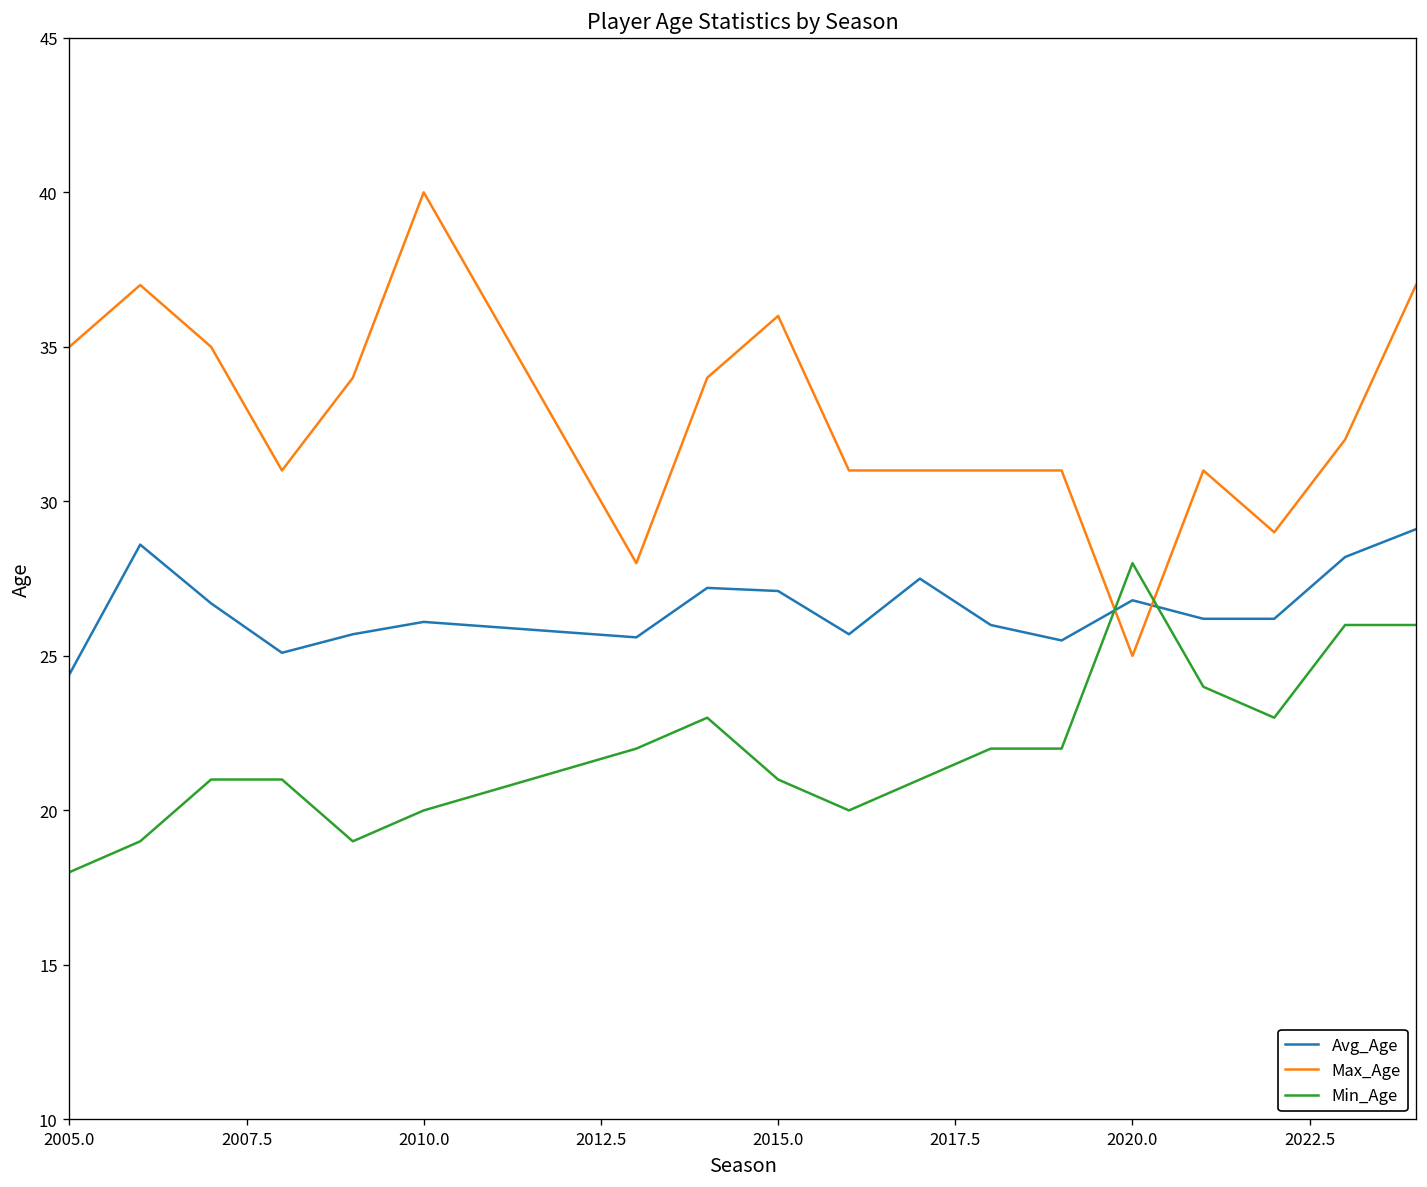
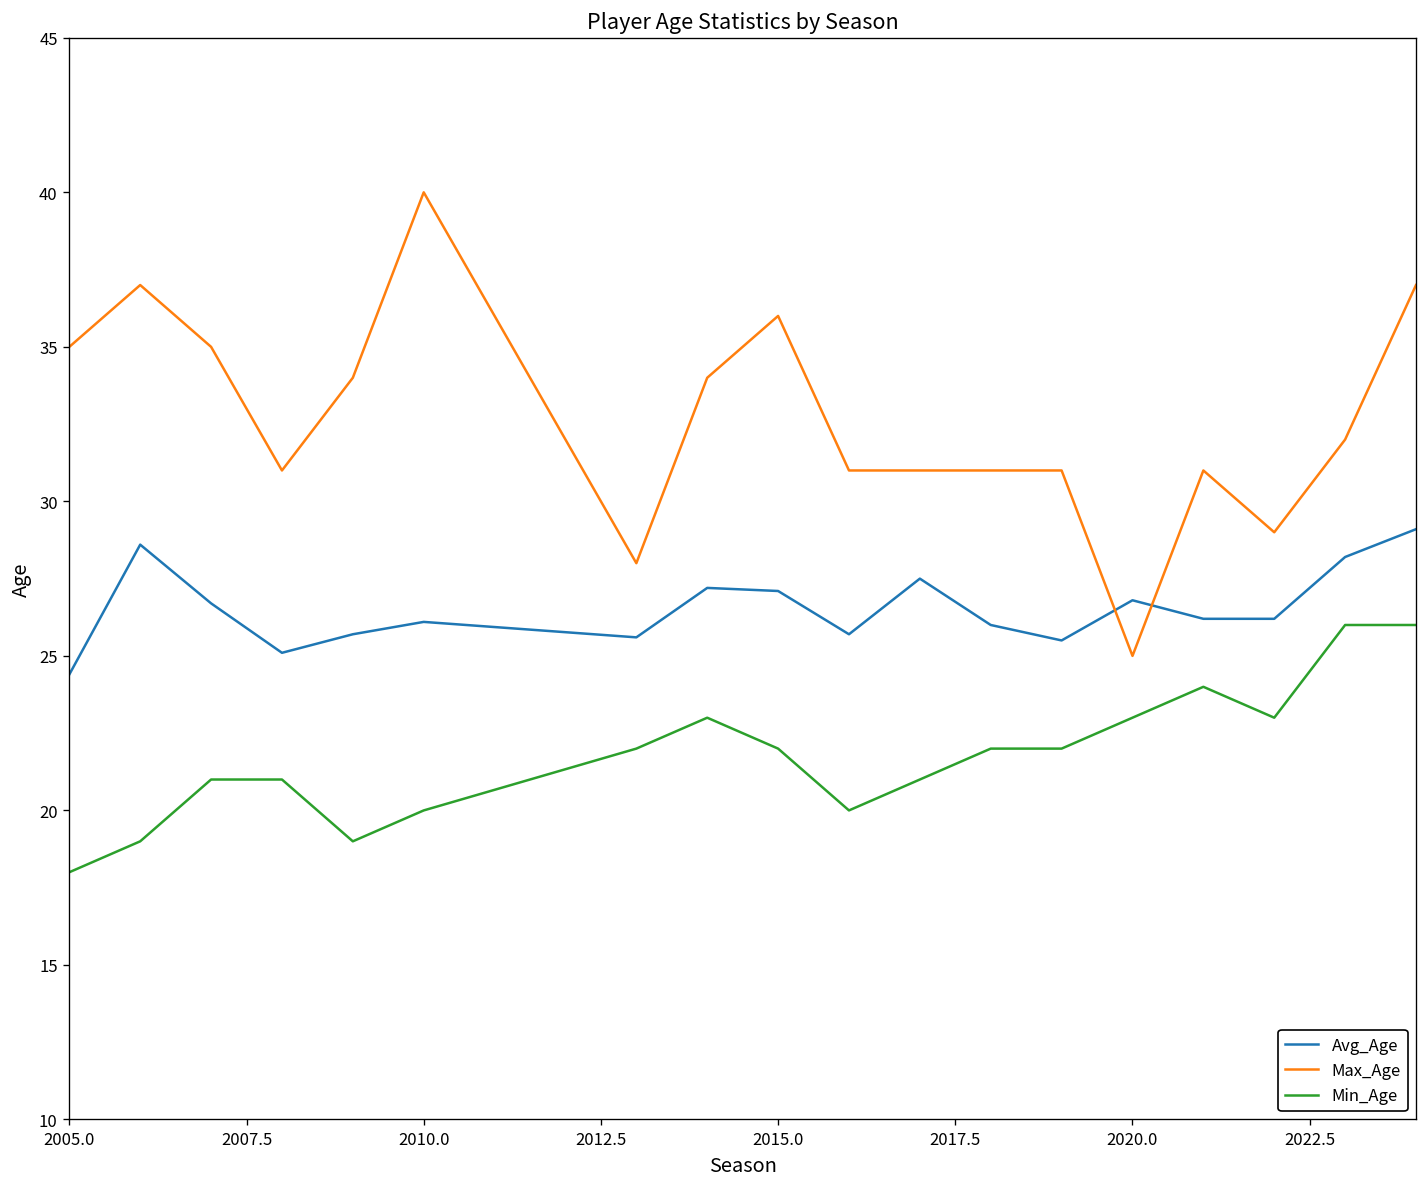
Min_Age, 2015.0: 21 -> 22
Min_Age, 2020.0: 28 -> 23
